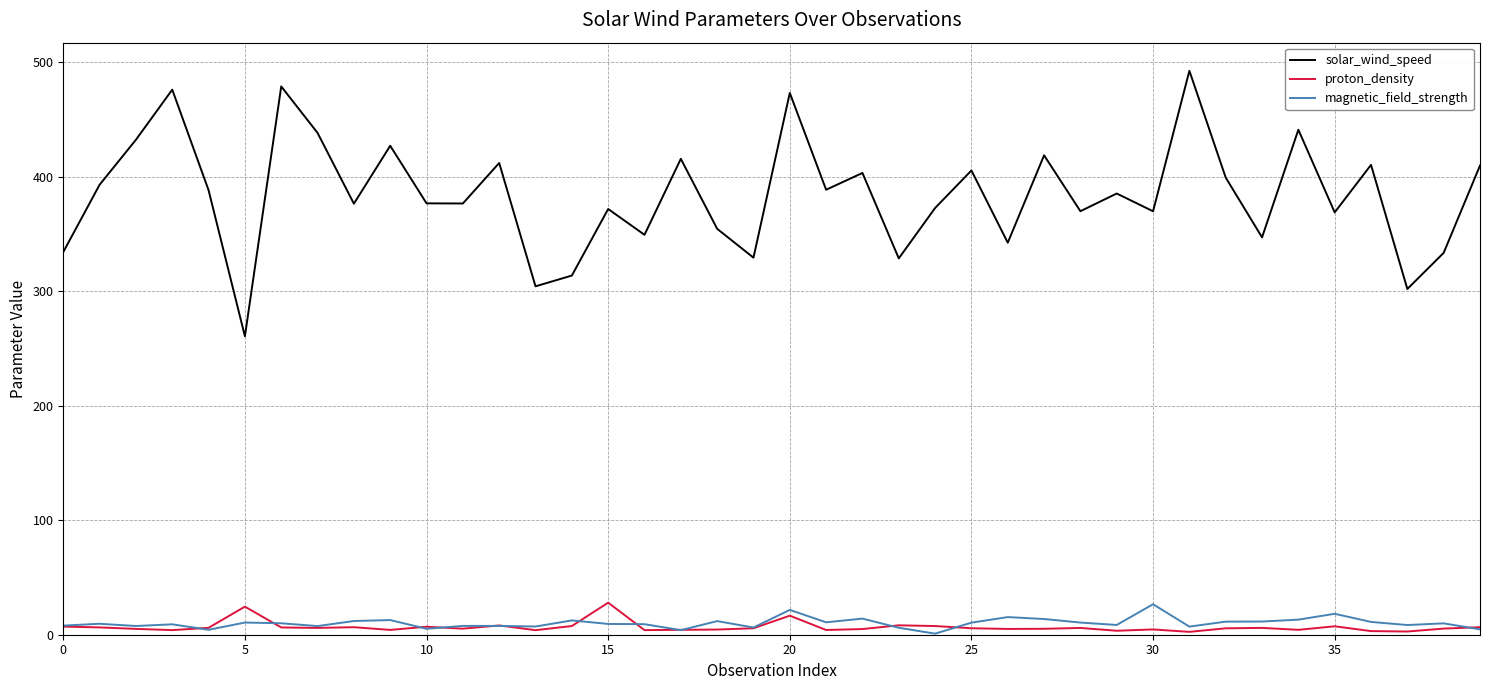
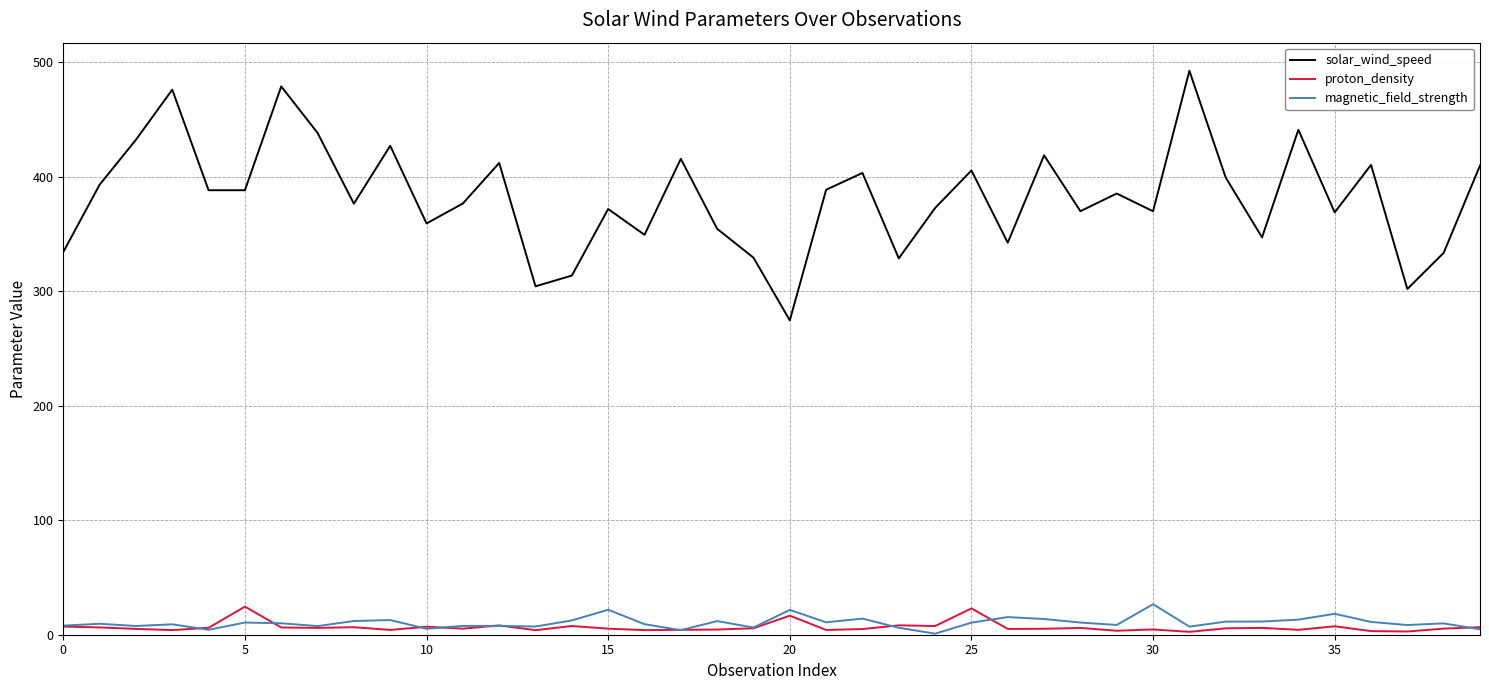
solar_wind_speed, 5: 261 -> 388
solar_wind_speed, 10: 377 -> 359
proton_density, 15: 28 -> 5
magnetic_field_strength, 15: 9 -> 22
solar_wind_speed, 20: 473 -> 275
proton_density, 25: 6 -> 23
